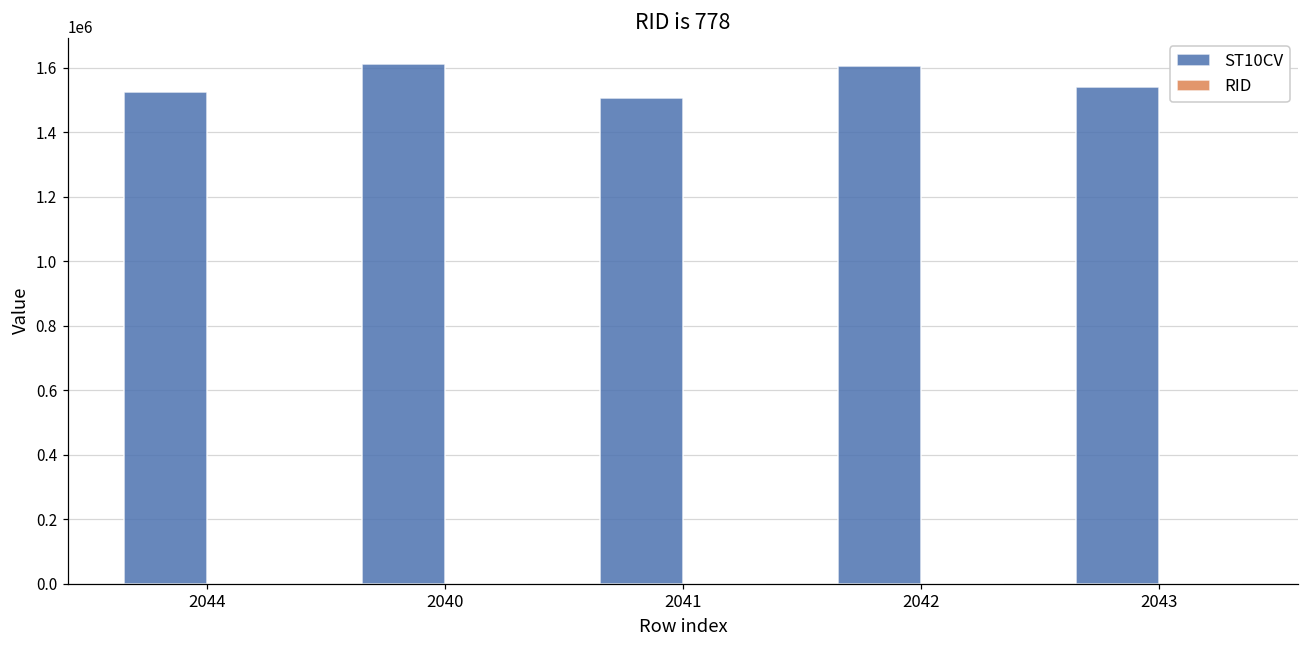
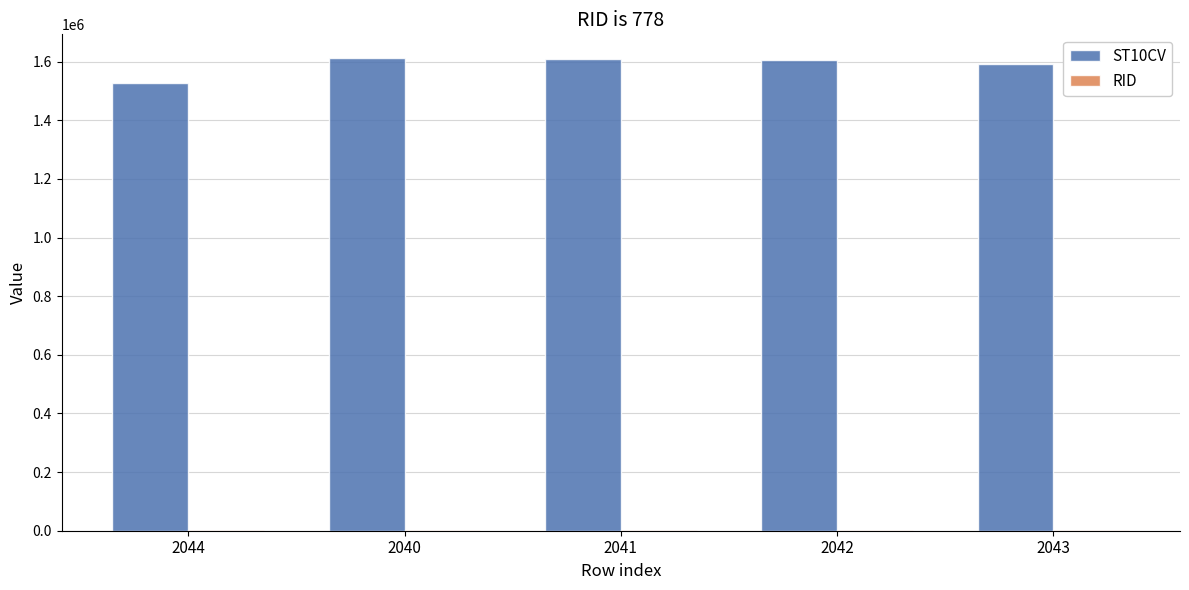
ST10CV, 2041: 1500000 -> 1610000
ST10CV, 2043: 1540000 -> 1590000
